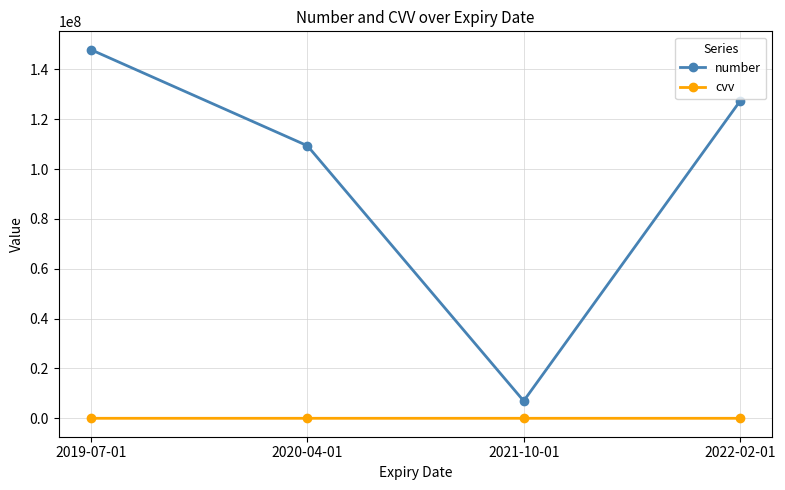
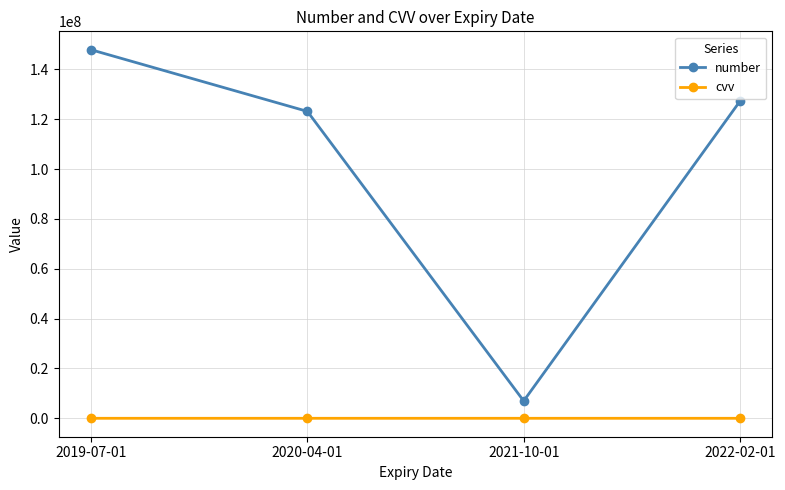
number, 2020-04-01: 109000000 -> 123000000
